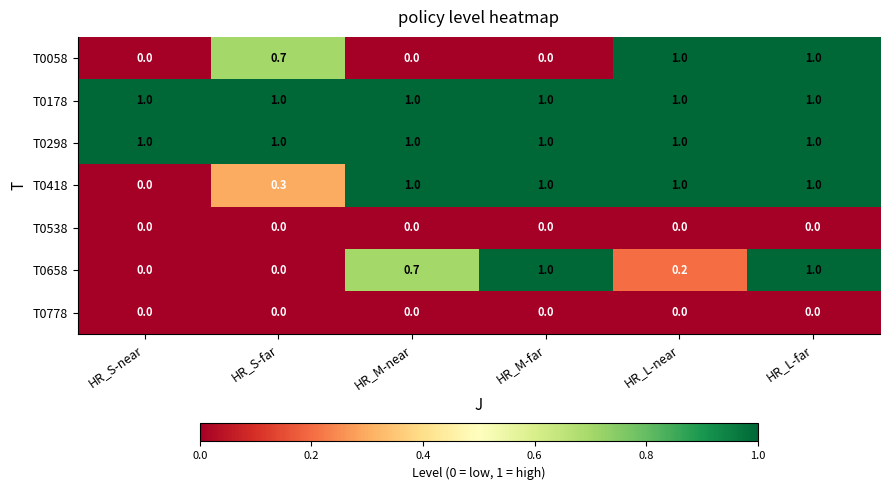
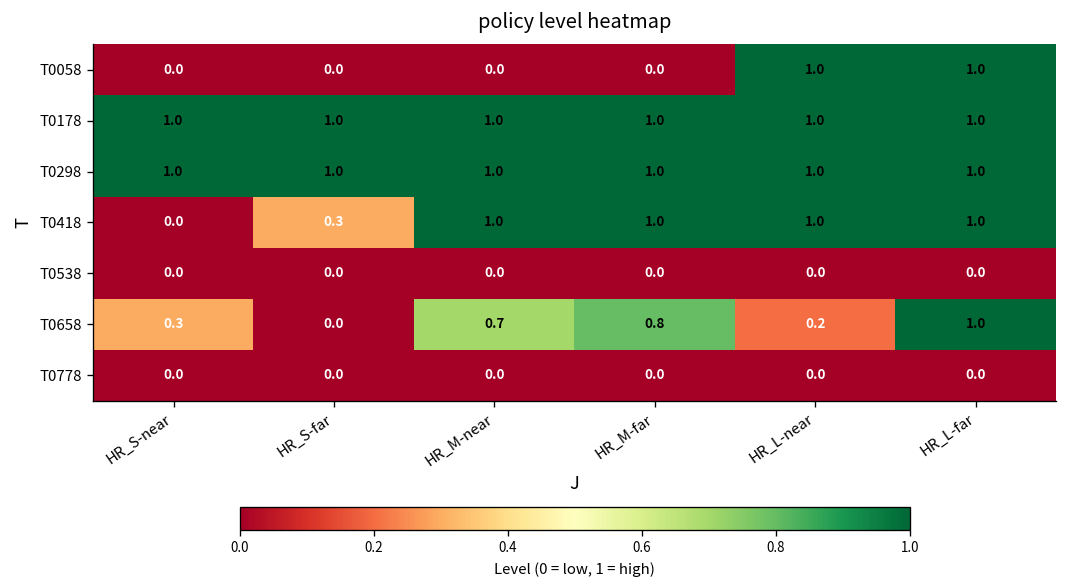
T0058, HR_S-far: 0.7 -> 0.0
T0658, HR_S-near: 0.0 -> 0.3
T0658, HR_M-far: 1.0 -> 0.8
